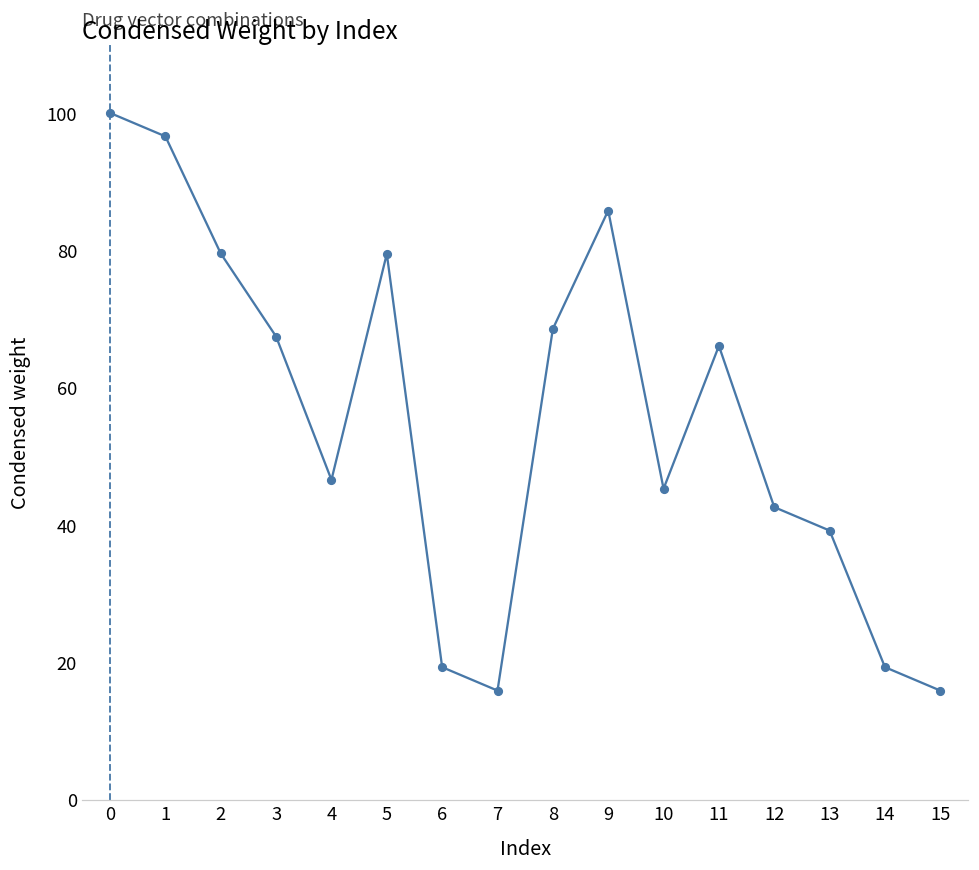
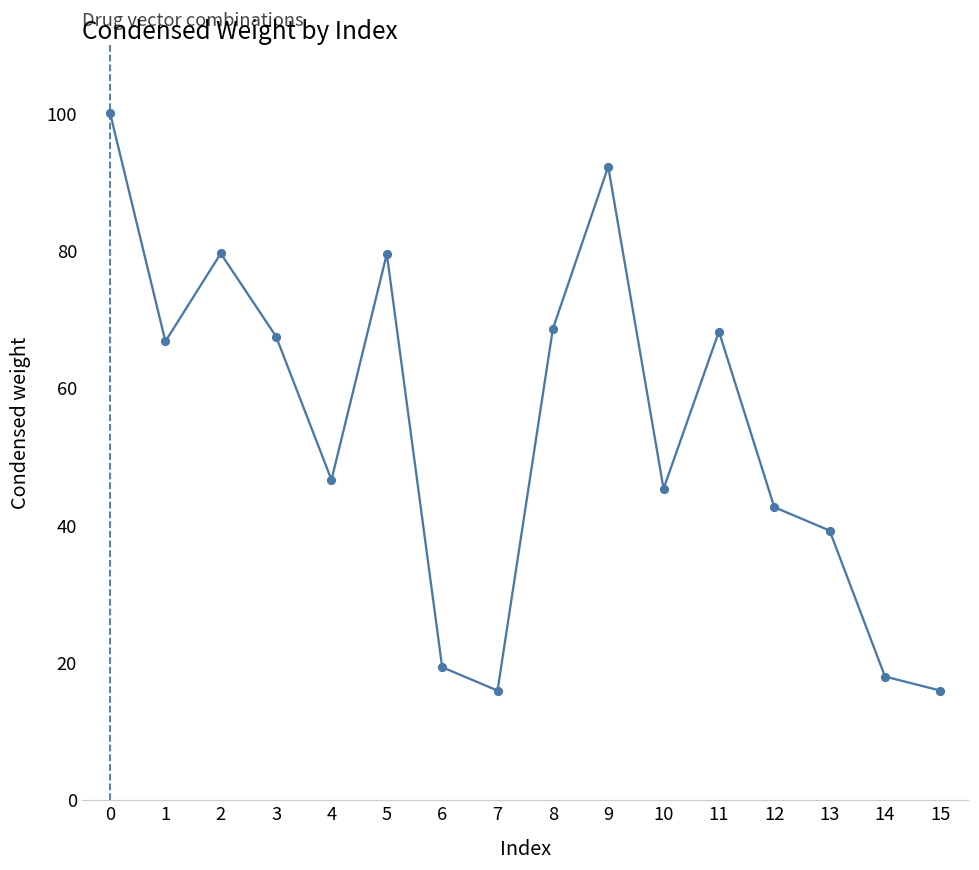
1: 97 -> 67
9: 86 -> 92
11: 66 -> 68
14: 19 -> 18
